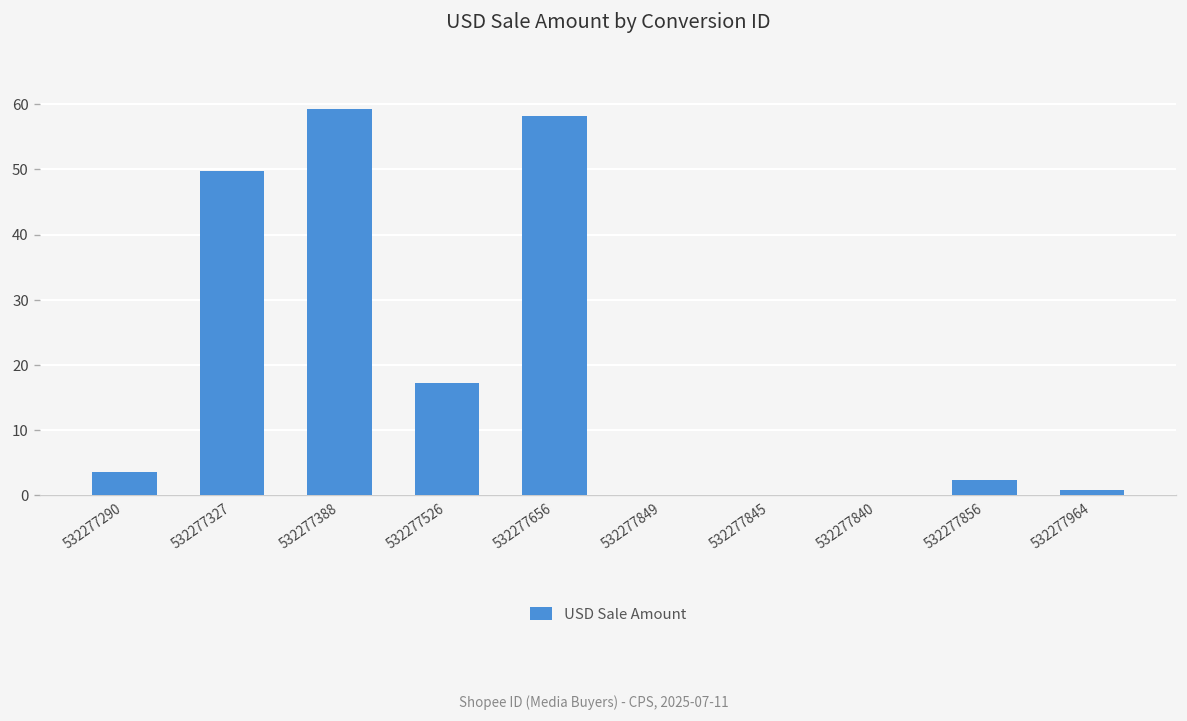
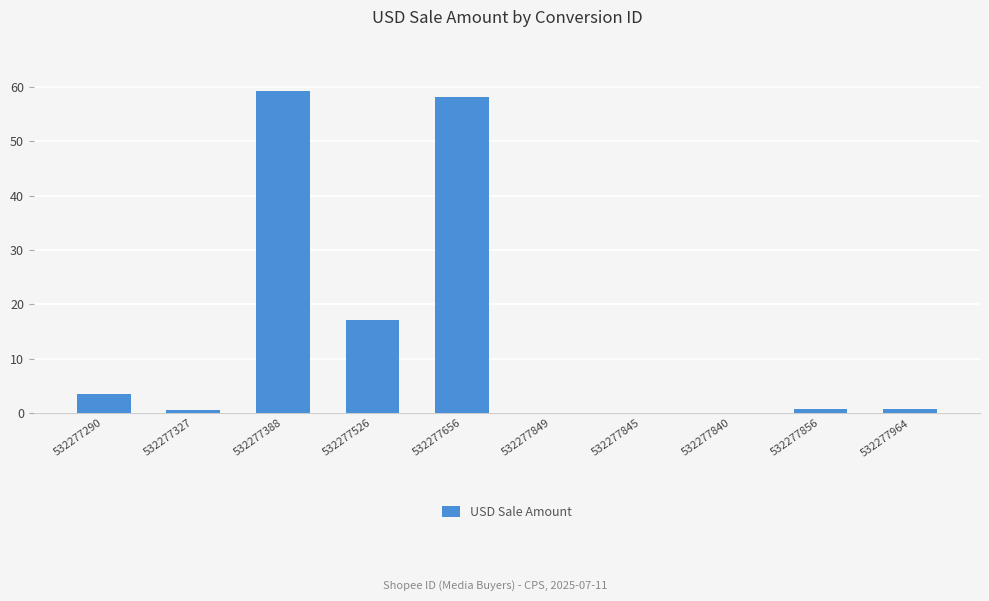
532277327: 50 -> 0
532277856: 2 -> 1
